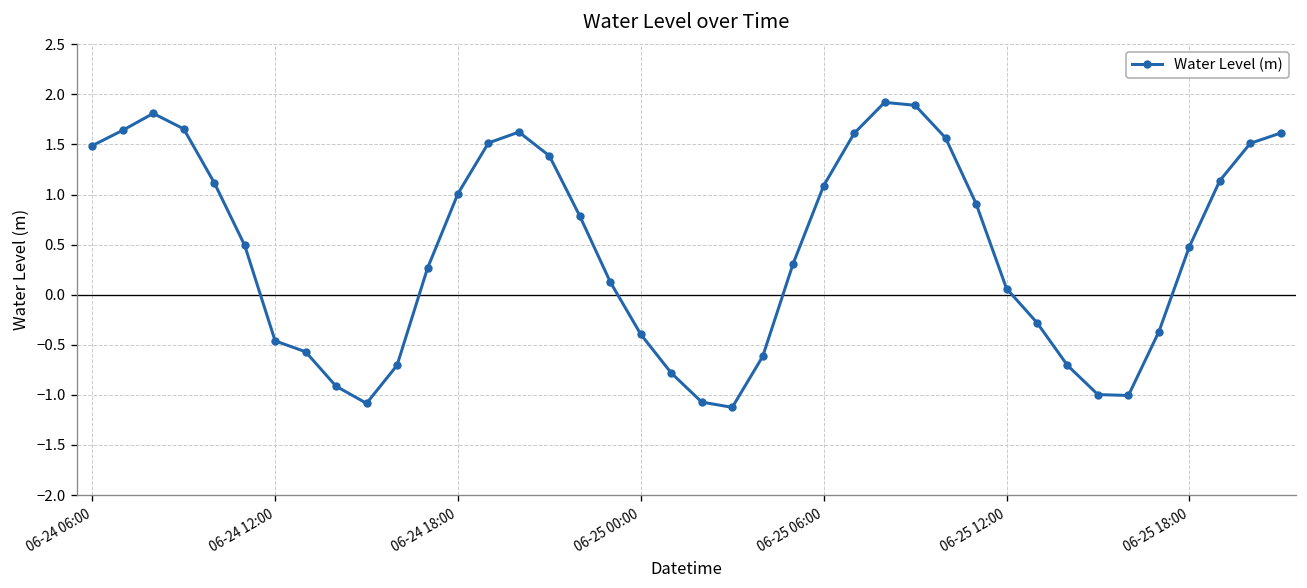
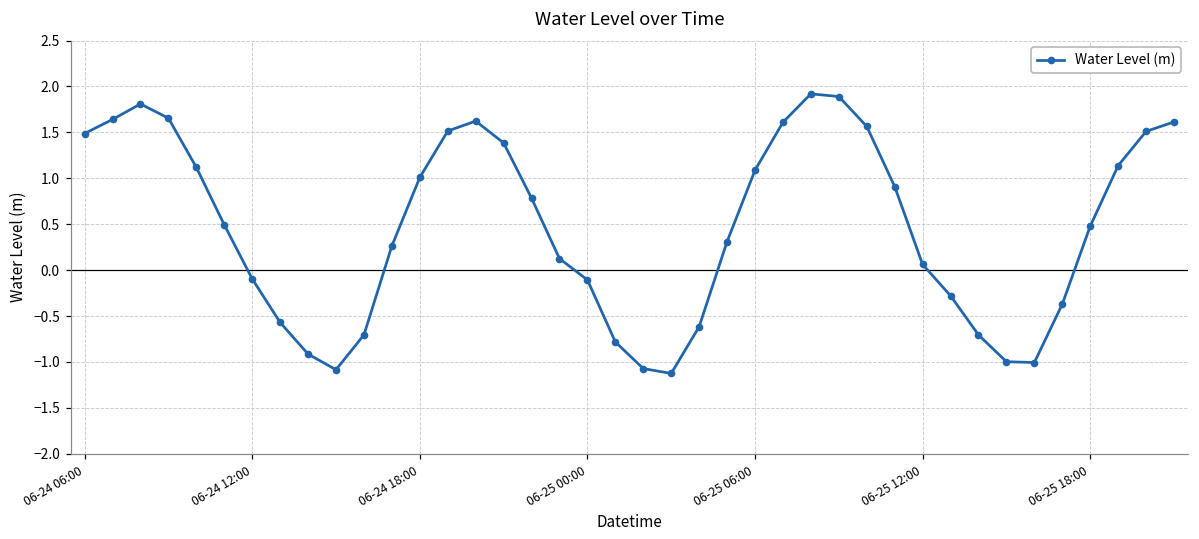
06-24 12:00: -0.5 -> -0.1
06-25 00:00: -0.4 -> -0.1
